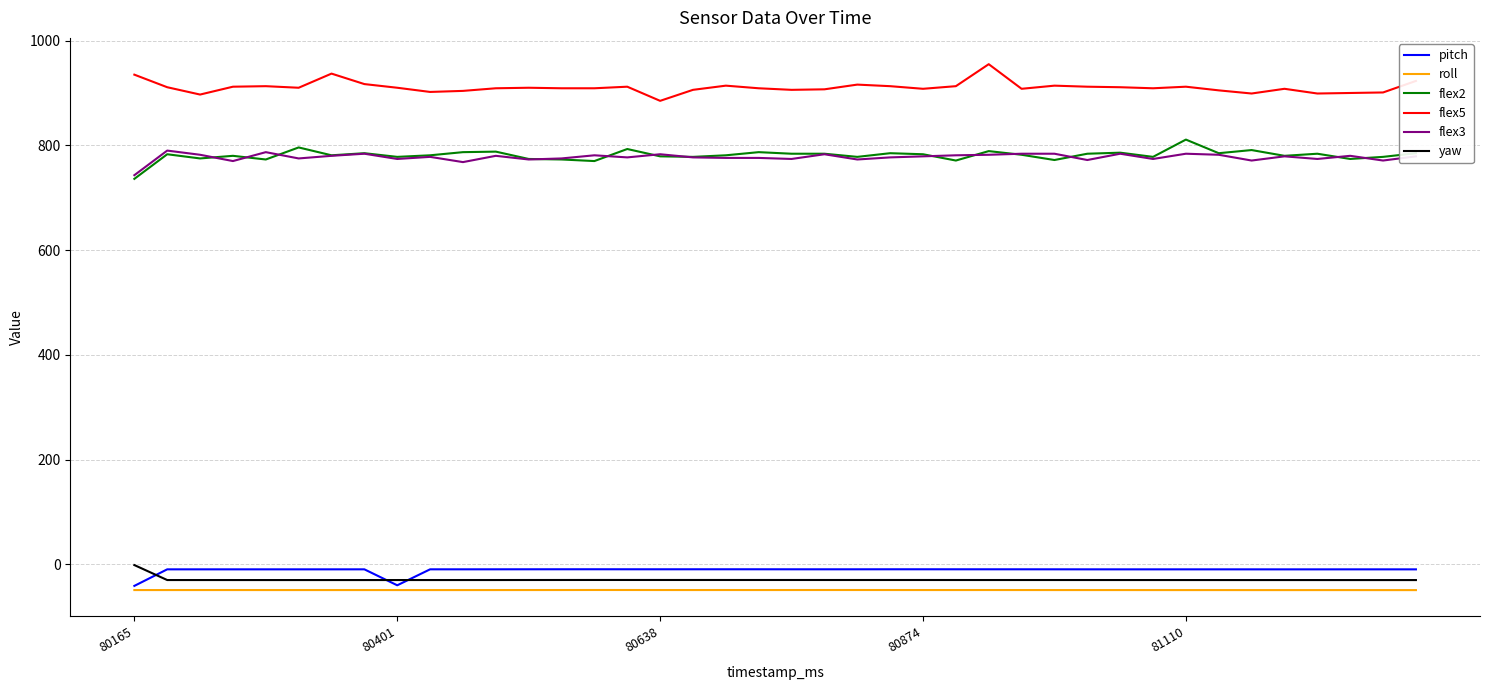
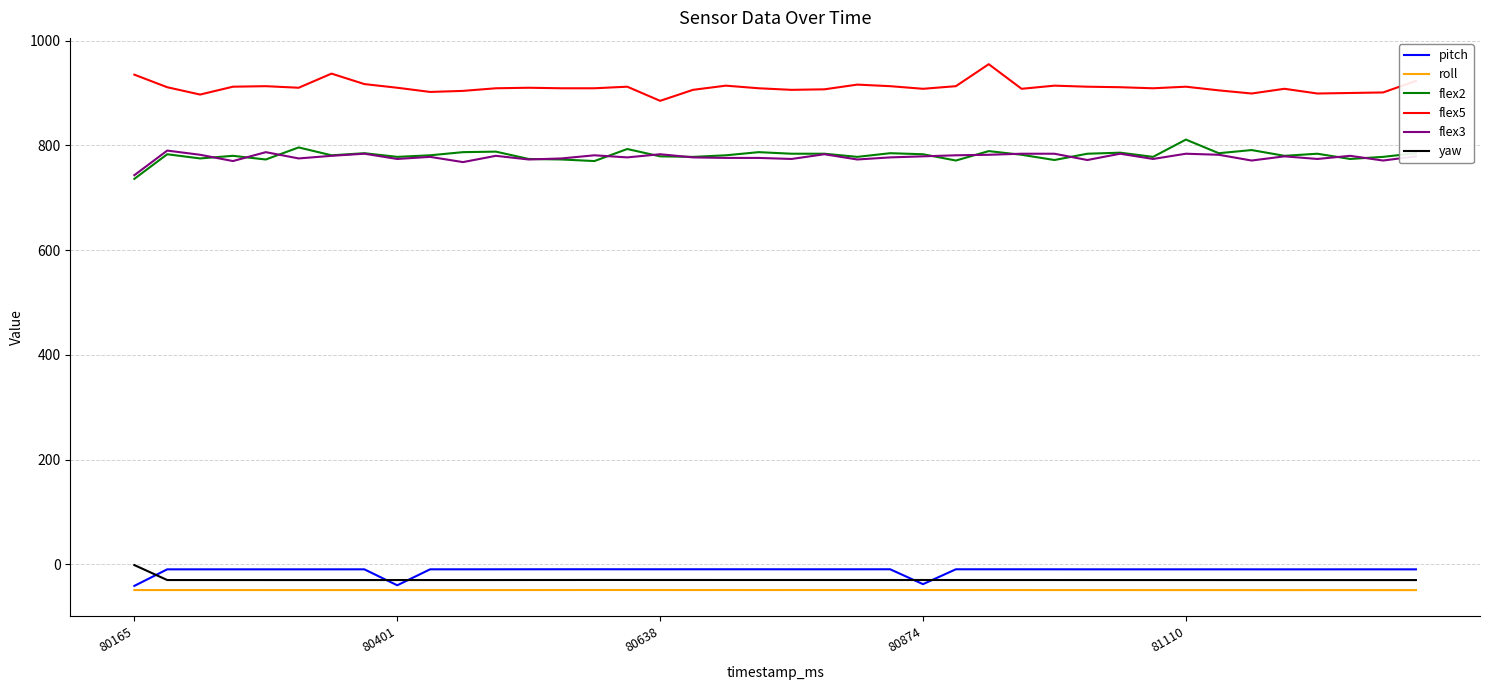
pitch, 80874: -10 -> -40
